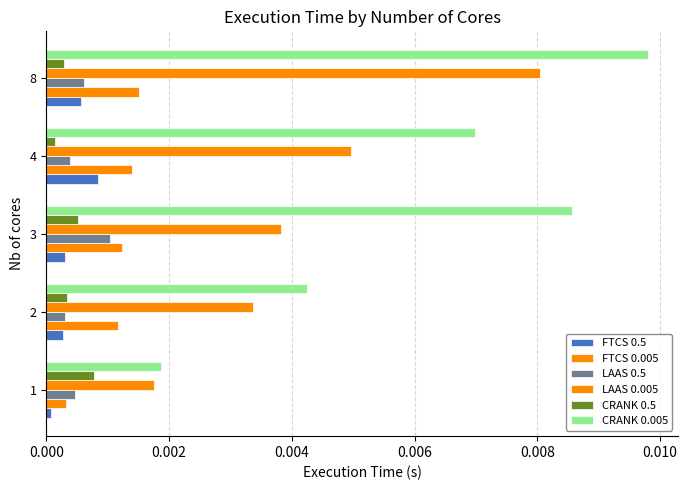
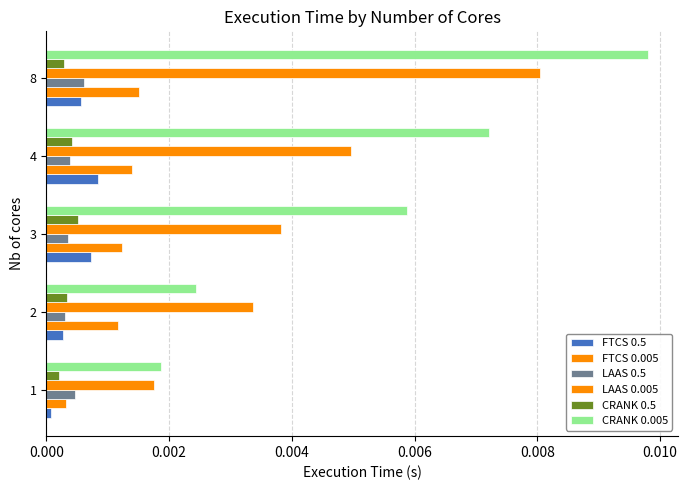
CRANK 0.005, 4: 0.0070 -> 0.0072
CRANK 0.5, 4: 0.0001 -> 0.0004
CRANK 0.005, 3: 0.0086 -> 0.0059
LAAS 0.5, 3: 0.0010 -> 0.0004
FTCS 0.5, 3: 0.0003 -> 0.0007
CRANK 0.005, 2: 0.0042 -> 0.0024
CRANK 0.5, 1: 0.0008 -> 0.0002
